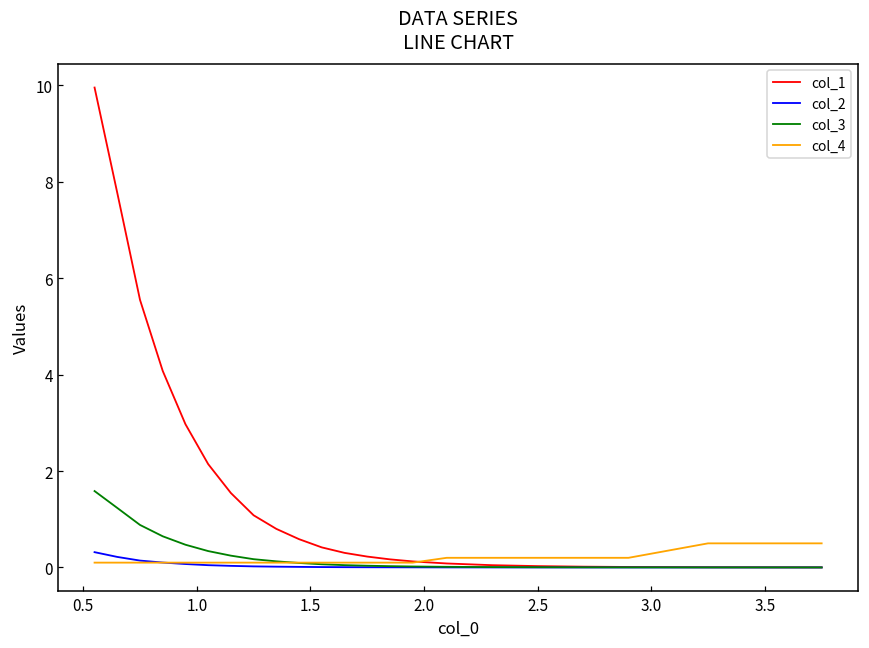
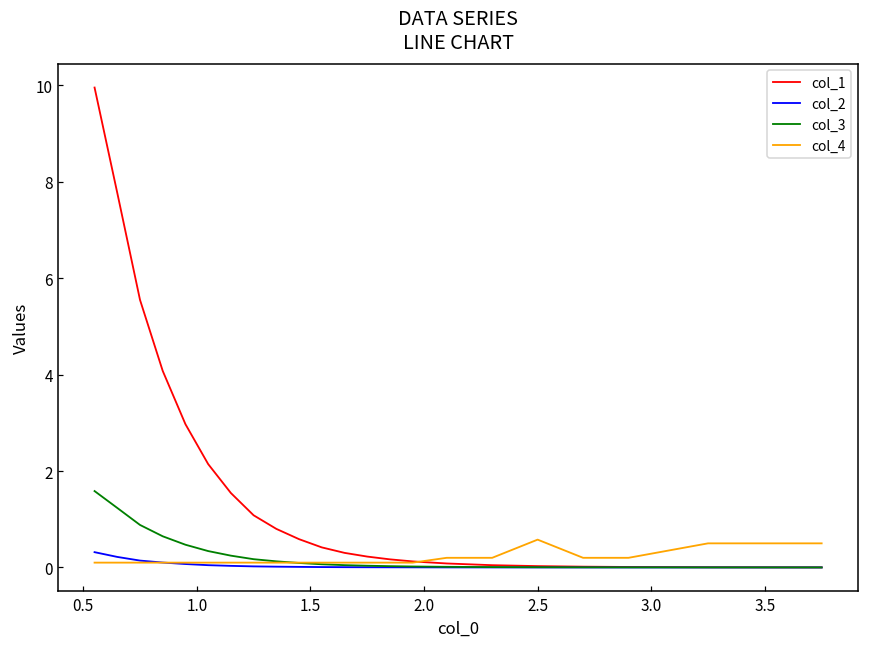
col_4, 2.5: 0.2 -> 0.6
